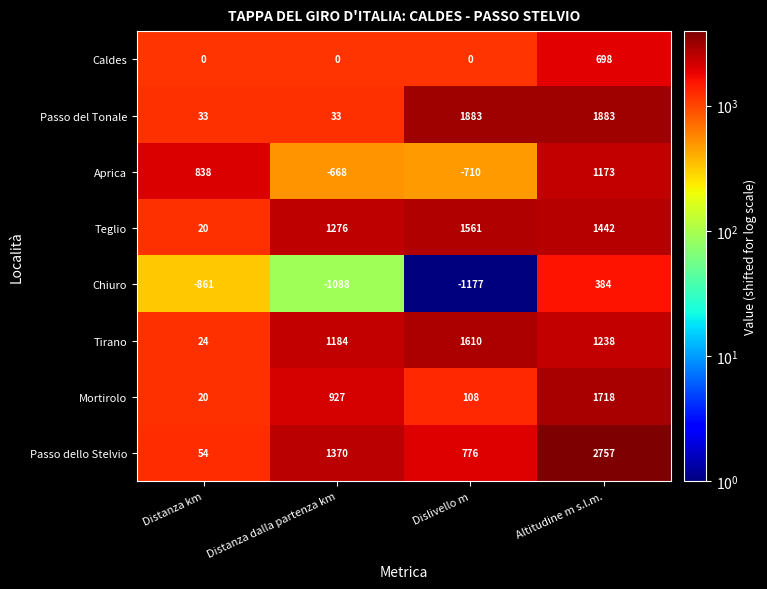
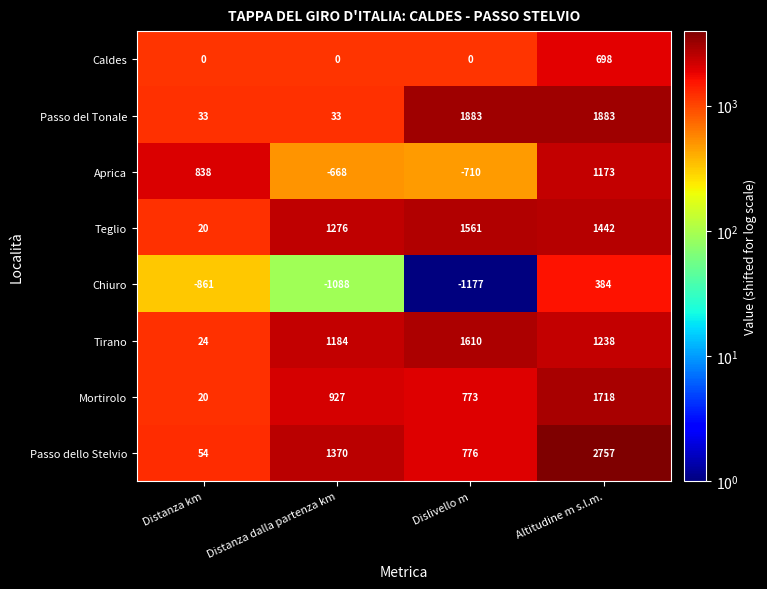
Mortirolo, Dislivello m: 108 -> 773
